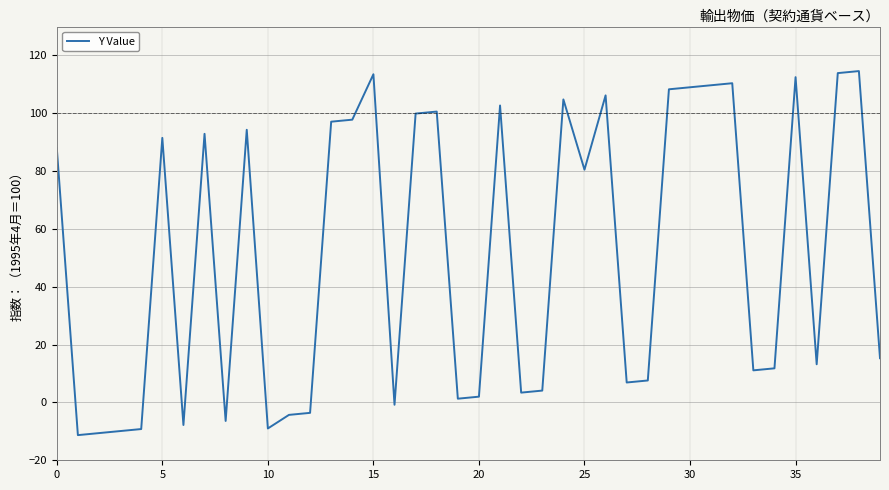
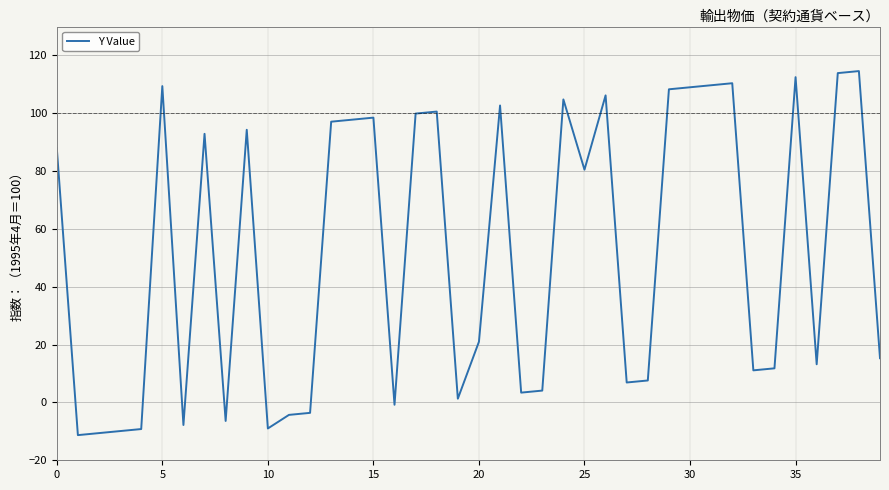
5: 92 -> 109
15: 114 -> 99
20: 2 -> 21
